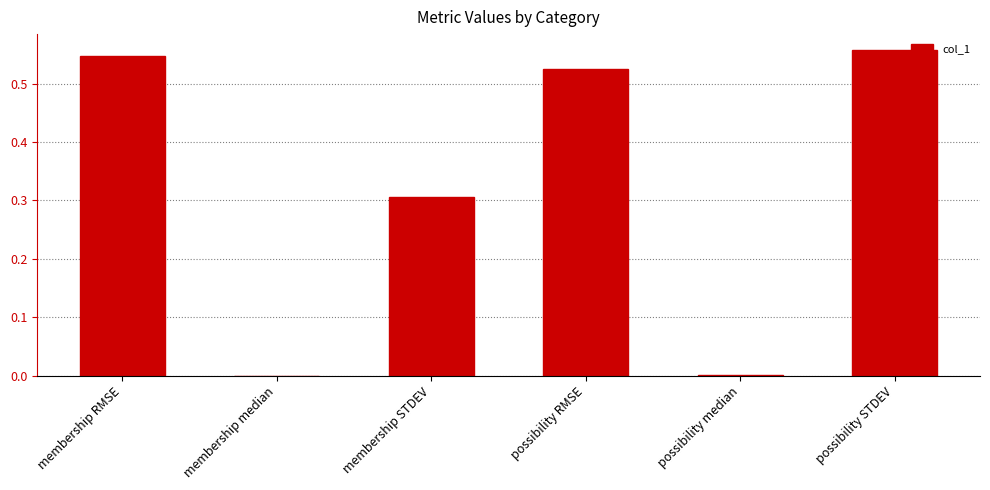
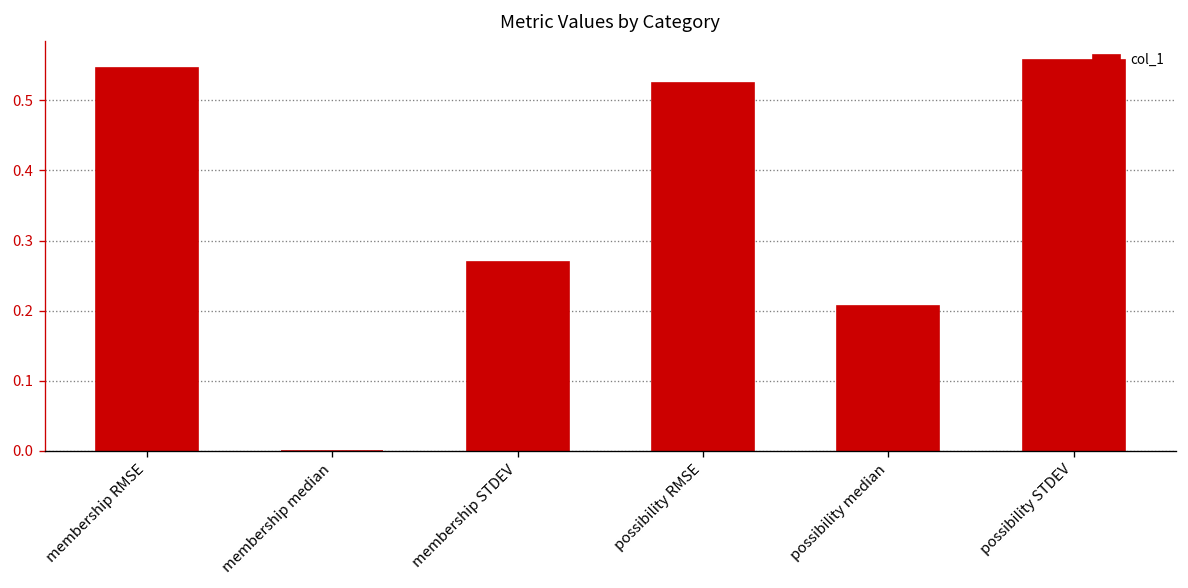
membership STDEV: 0.31 -> 0.27
possibility median: 0.00 -> 0.21
